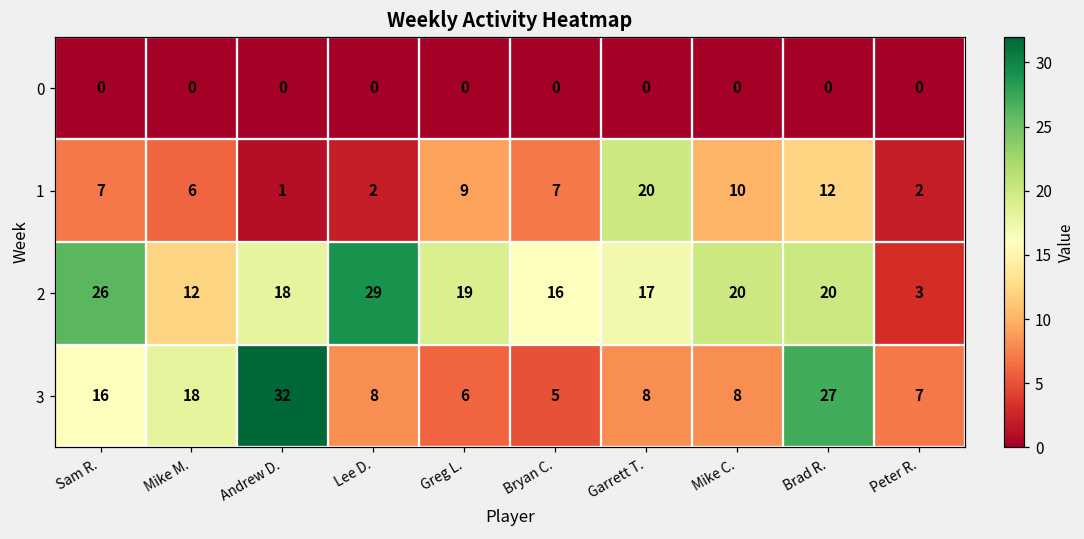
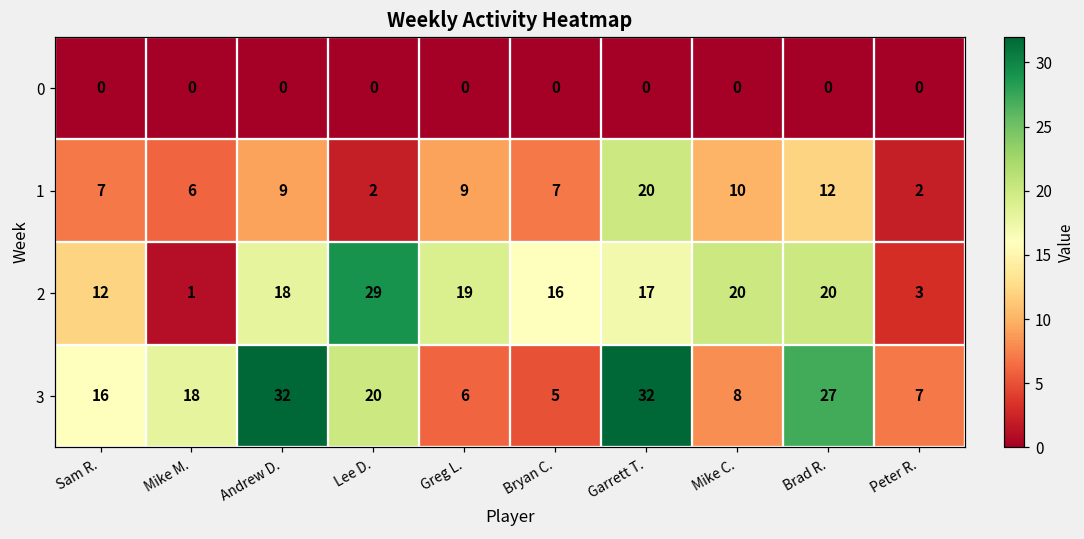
1, Andrew D.: 1 -> 9
2, Sam R.: 26 -> 12
2, Mike M.: 12 -> 1
3, Lee D.: 8 -> 20
3, Garrett T.: 8 -> 32
